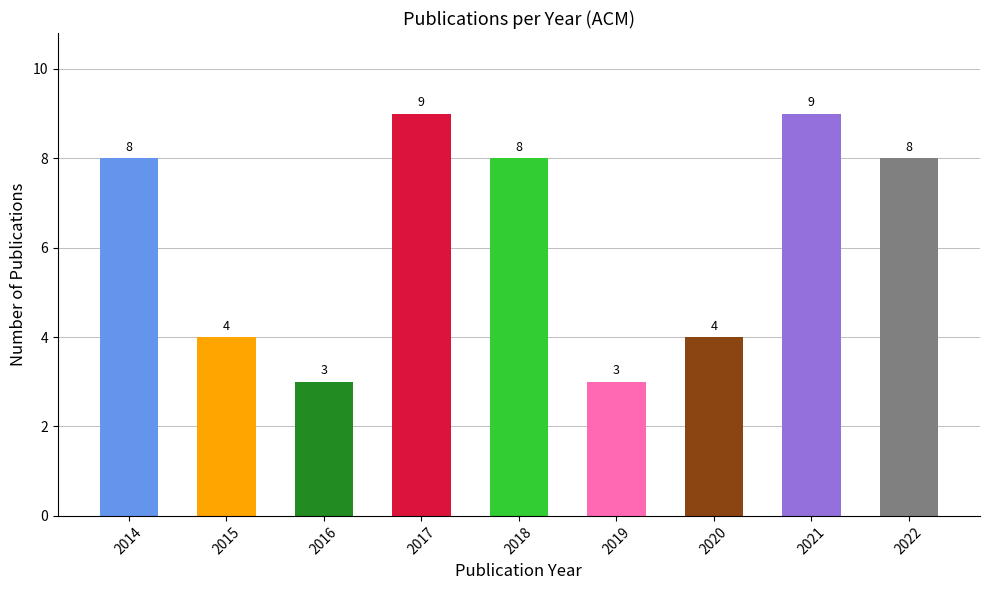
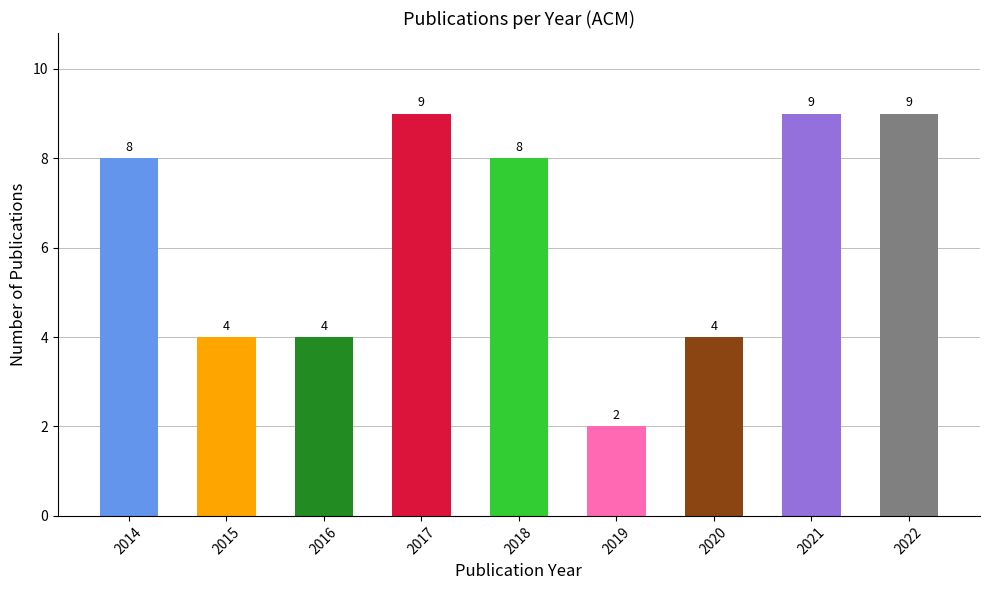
2016: 3 -> 4
2019: 3 -> 2
2022: 8 -> 9
